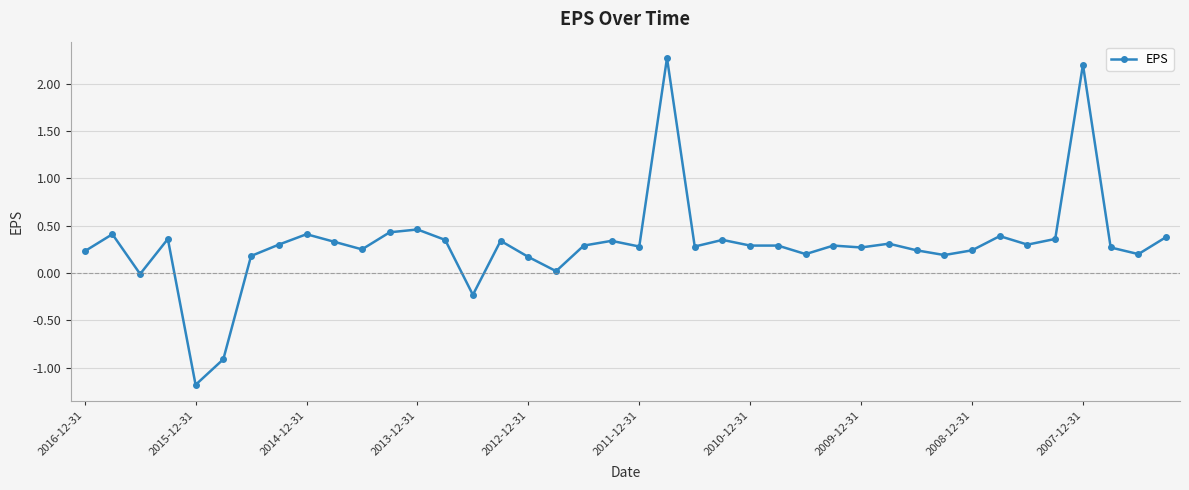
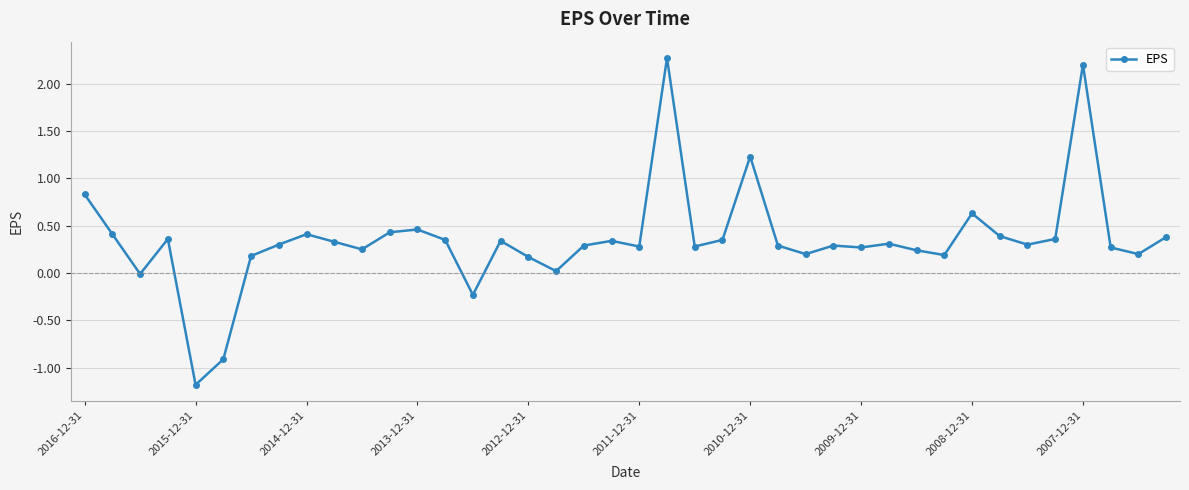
2016-12-31: 0.2 -> 0.8
2010-12-31: 0.3 -> 1.2
2008-12-31: 0.2 -> 0.6
